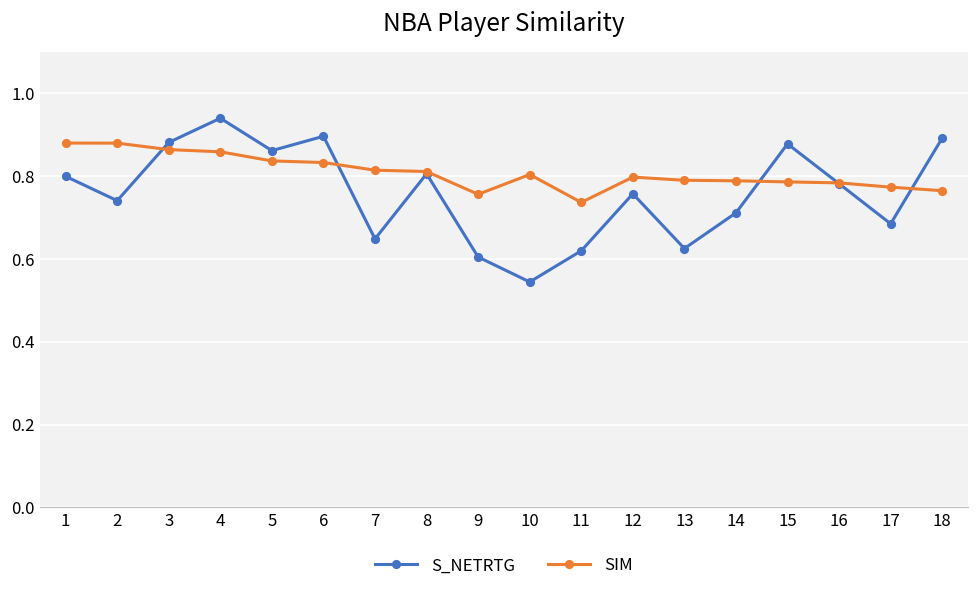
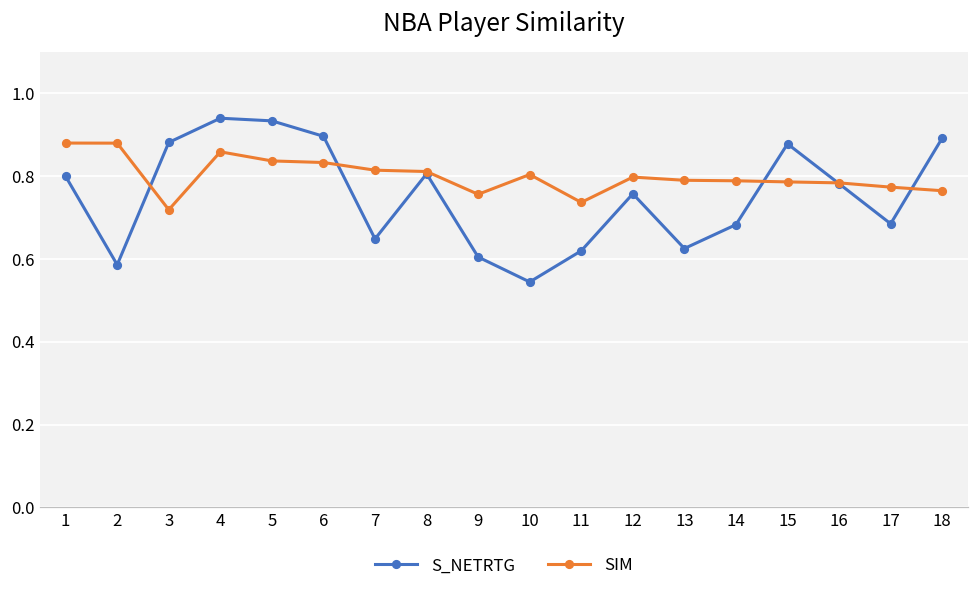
S_NETRTG, 2: 0.74 -> 0.59
SIM, 3: 0.86 -> 0.72
S_NETRTG, 5: 0.86 -> 0.93
S_NETRTG, 14: 0.71 -> 0.68
